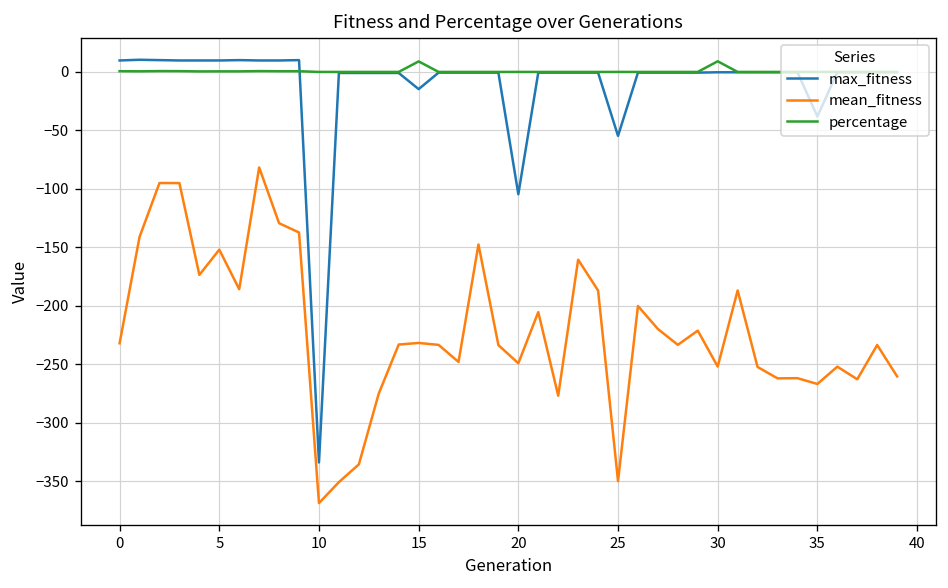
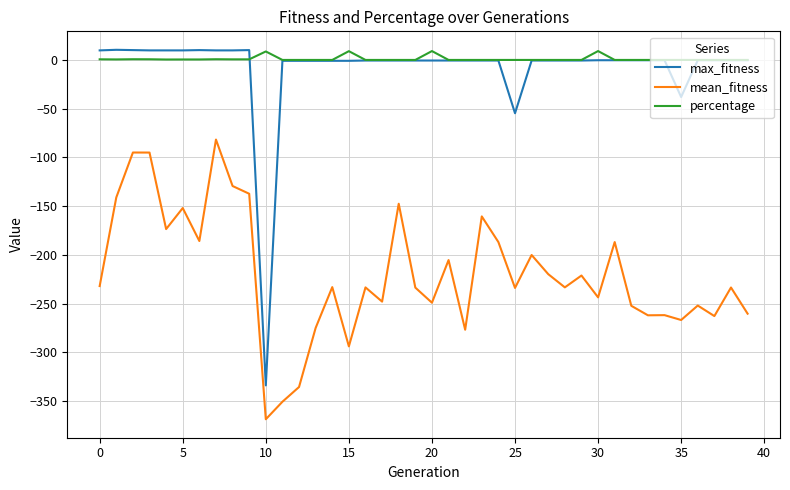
percentage, 10: 0 -> 10
max_fitness, 15: -10 -> 0
mean_fitness, 15: -230 -> -290
max_fitness, 20: -100 -> 0
percentage, 20: 0 -> 10
mean_fitness, 25: -350 -> -230
mean_fitness, 30: -250 -> -240
